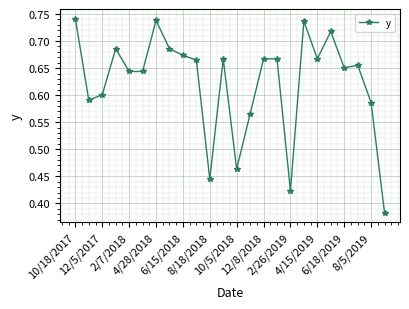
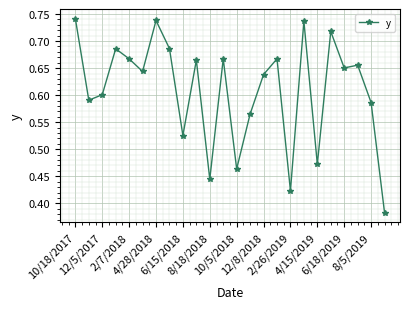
2/7/2018: 0.64 -> 0.67
6/15/2018: 0.67 -> 0.53
12/8/2018: 0.67 -> 0.64
4/15/2019: 0.67 -> 0.47
